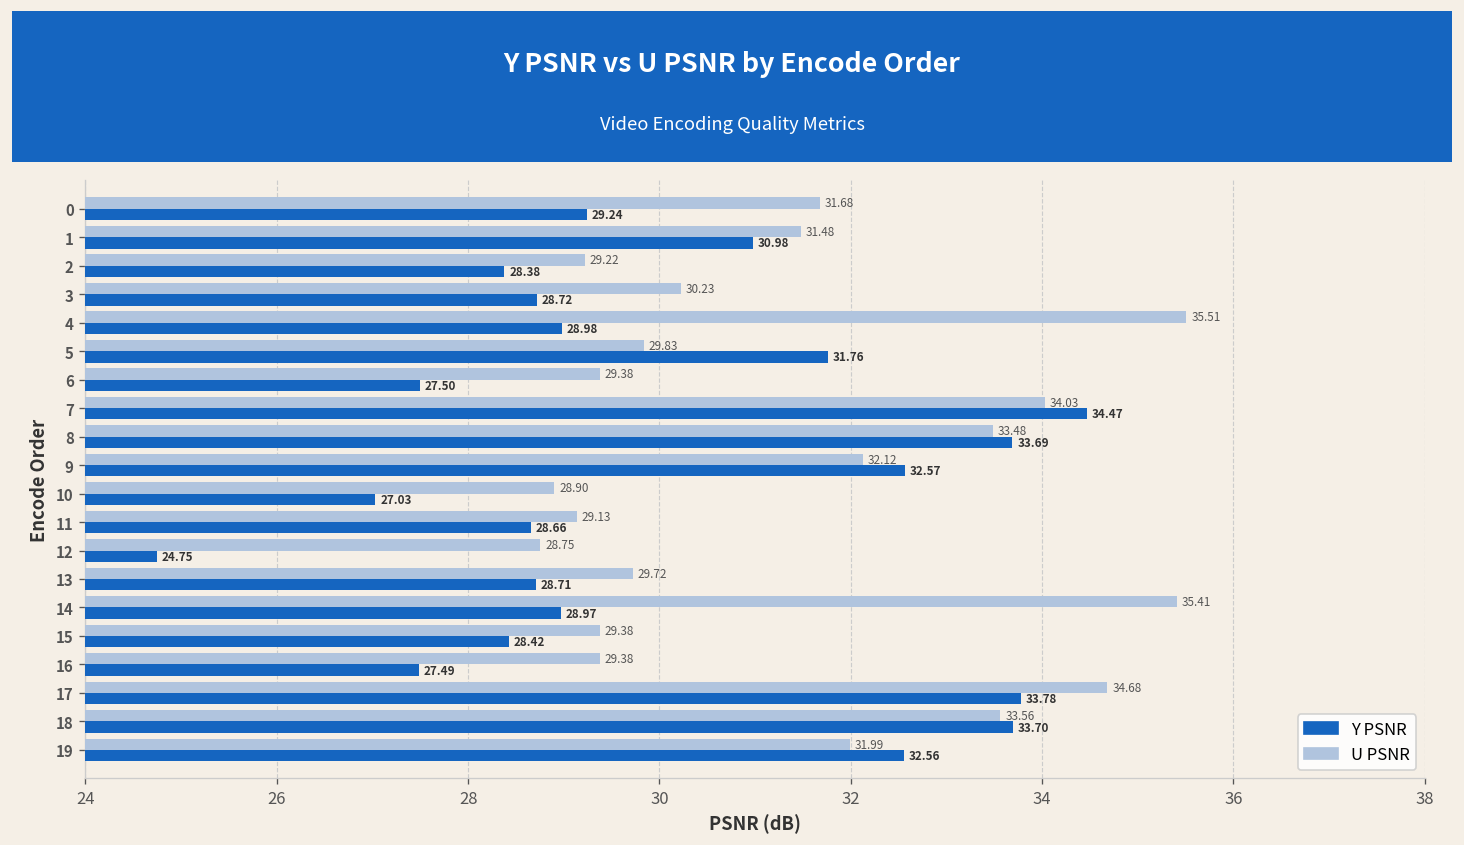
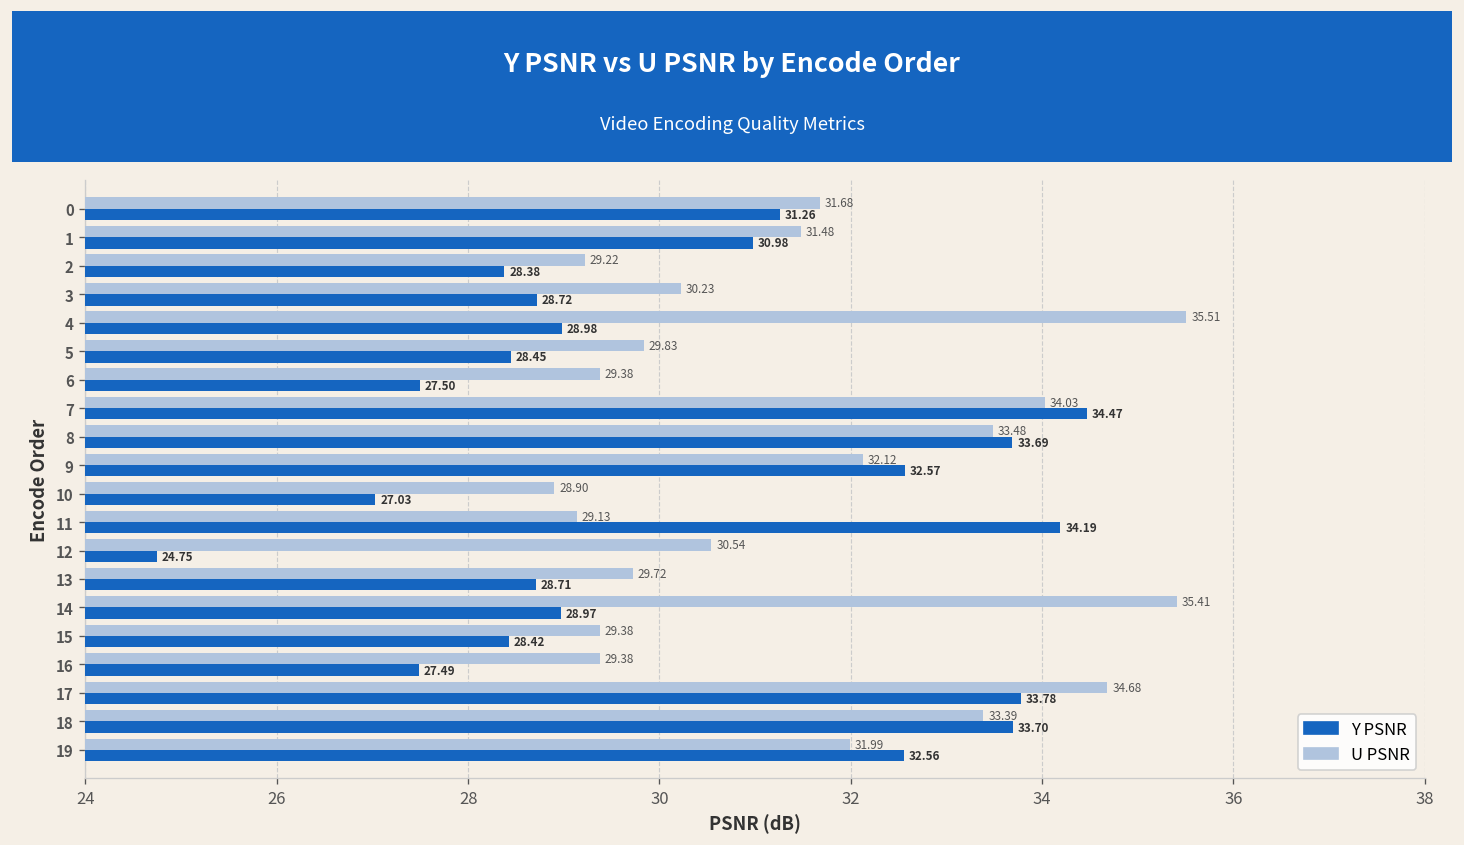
Y PSNR, 0: 29.24 -> 31.26
Y PSNR, 5: 31.76 -> 28.45
Y PSNR, 11: 28.66 -> 34.19
U PSNR, 12: 28.75 -> 30.54
U PSNR, 18: 33.56 -> 33.39
